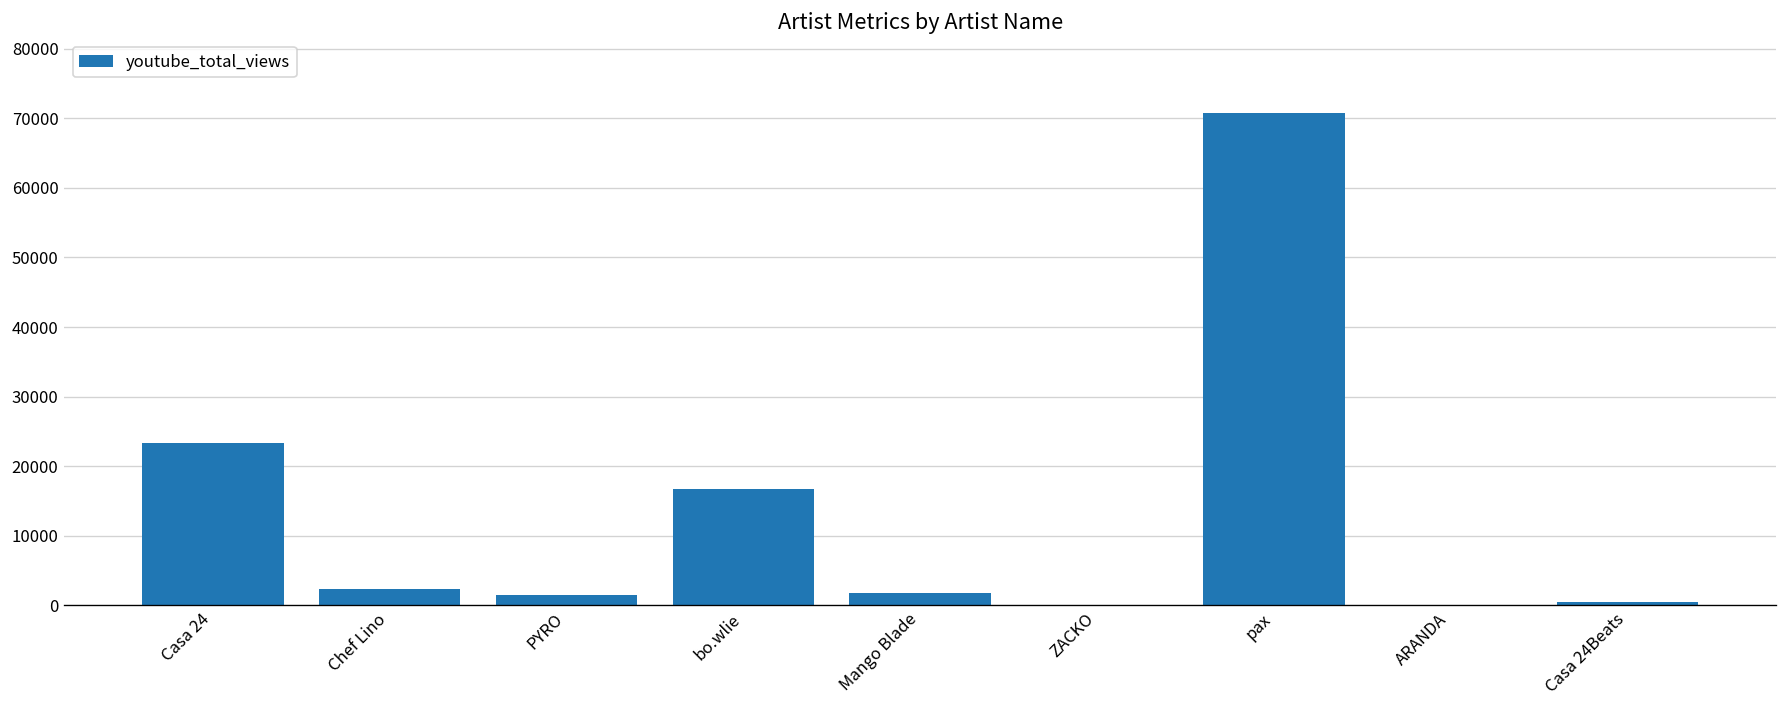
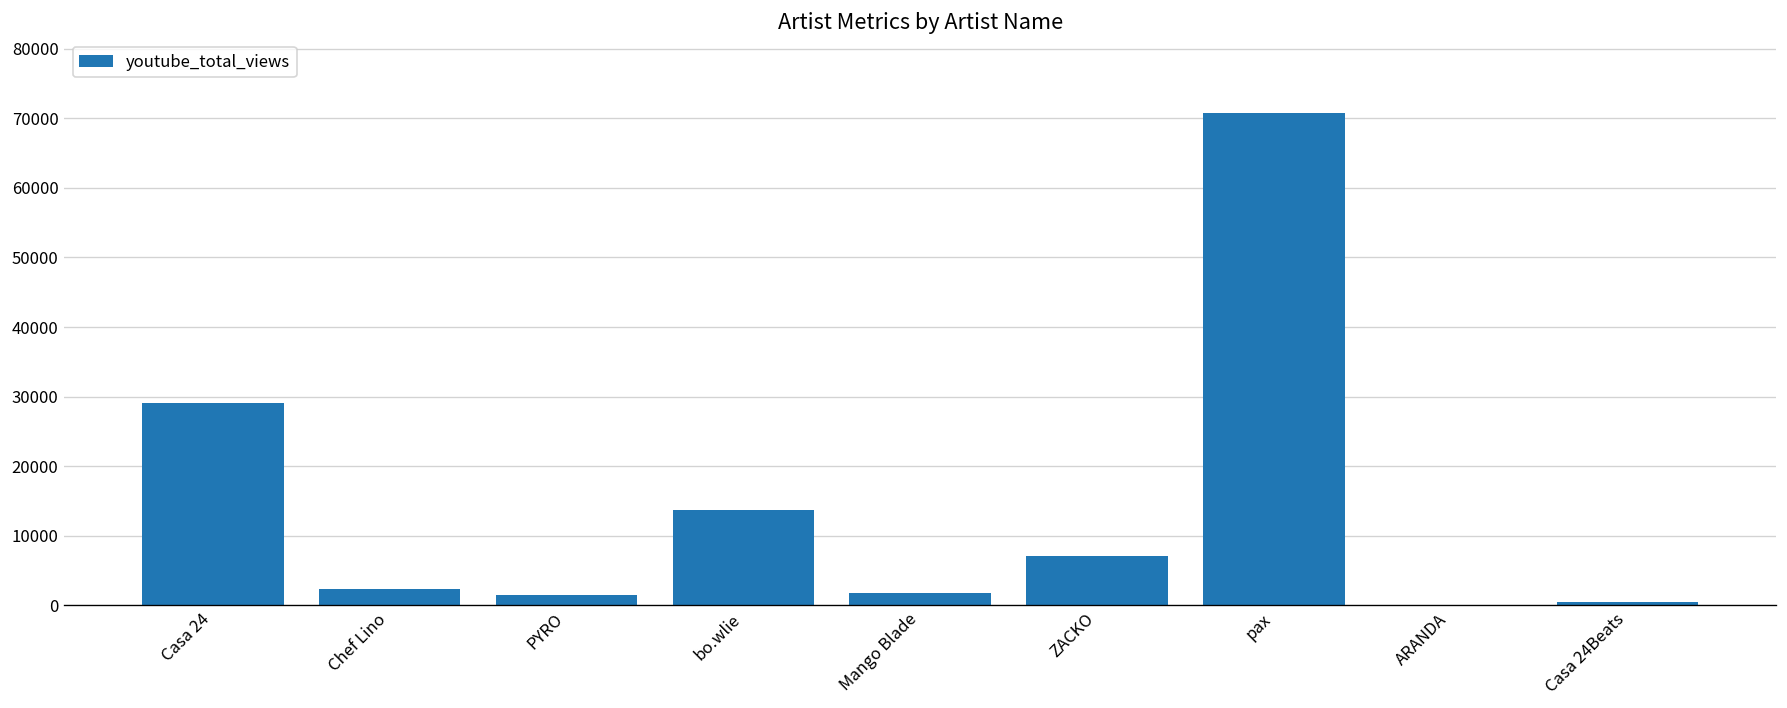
Casa 24: 23000 -> 29000
bo.wlie: 17000 -> 14000
ZACKO: 0 -> 7000
